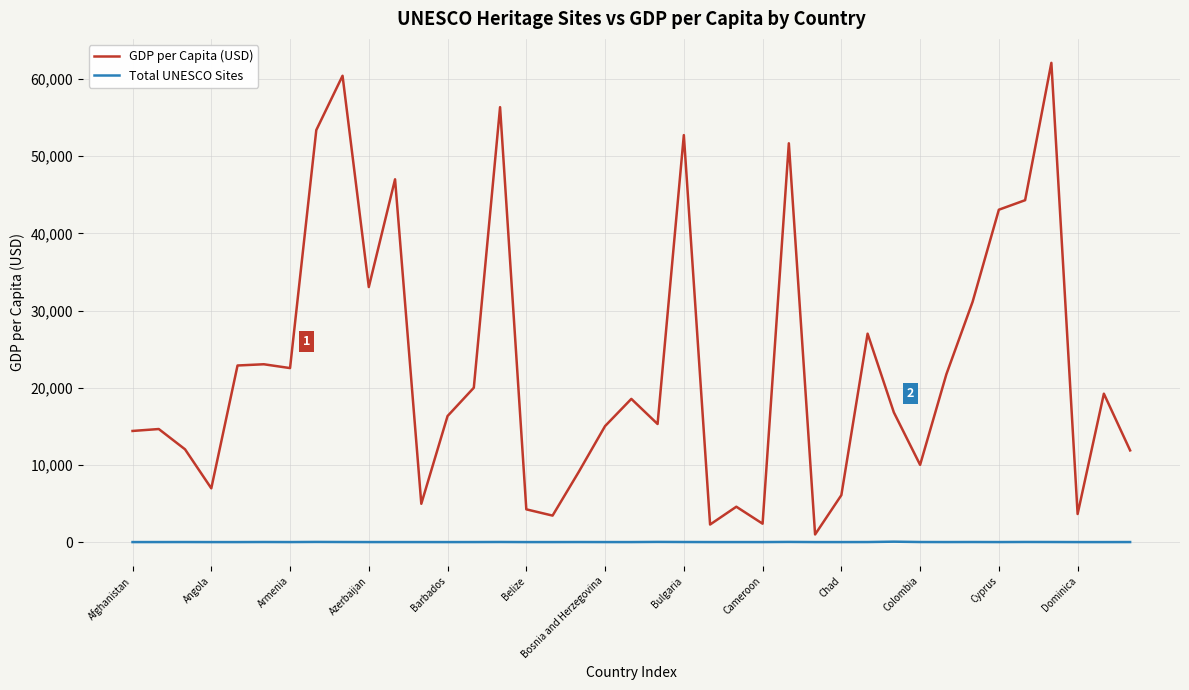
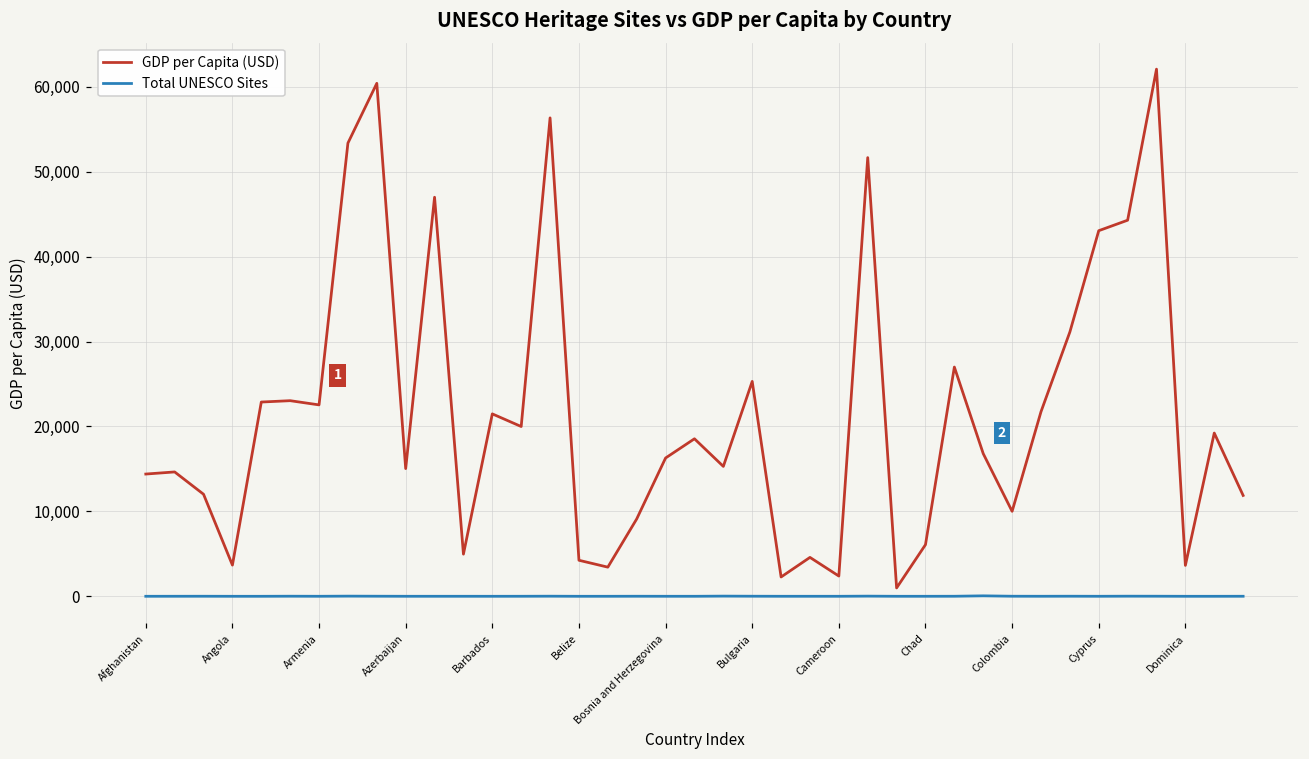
GDP per Capita (USD), Angola: 7,000 -> 4,000
GDP per Capita (USD), Azerbaijan: 33,000 -> 15,000
GDP per Capita (USD), Barbados: 16,000 -> 21,000
GDP per Capita (USD), Bosnia and Herzegovina: 15,000 -> 16,000
GDP per Capita (USD), Bulgaria: 53,000 -> 25,000
